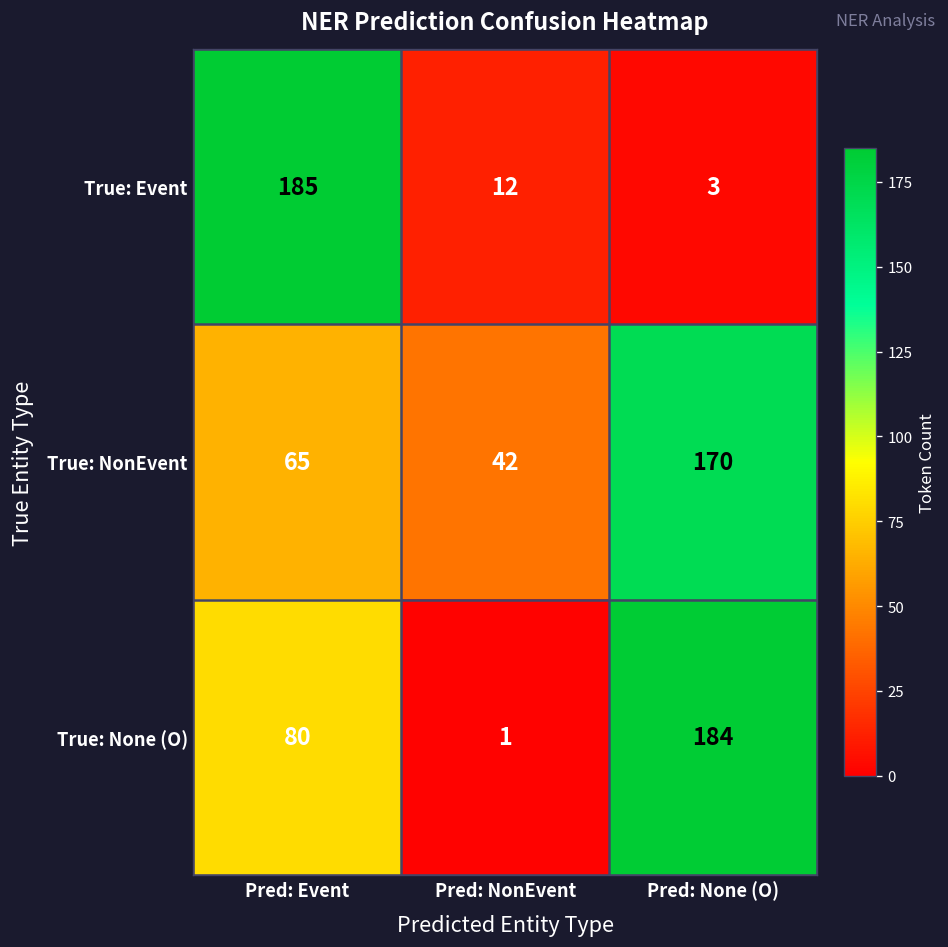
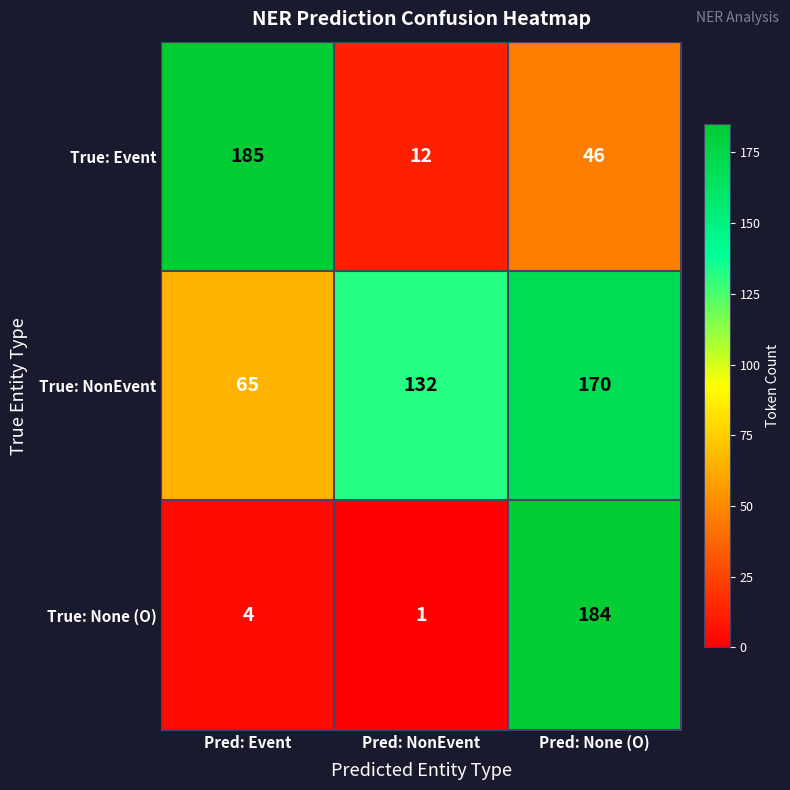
True: Event, Pred: None (O): 3 -> 46
True: NonEvent, Pred: NonEvent: 42 -> 132
True: None (O), Pred: Event: 80 -> 4
